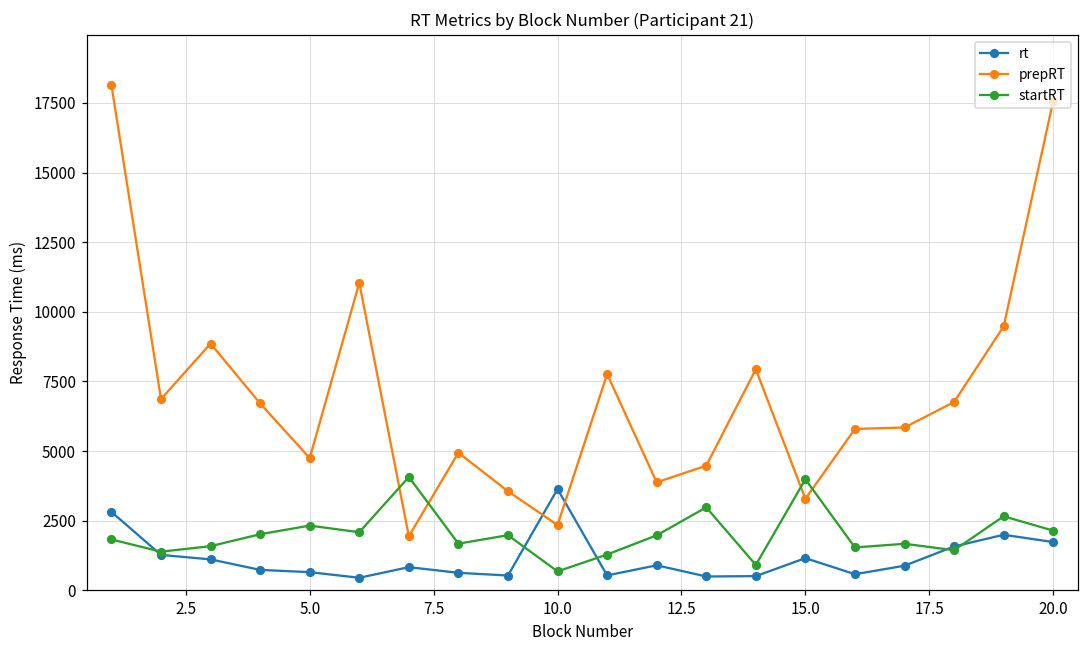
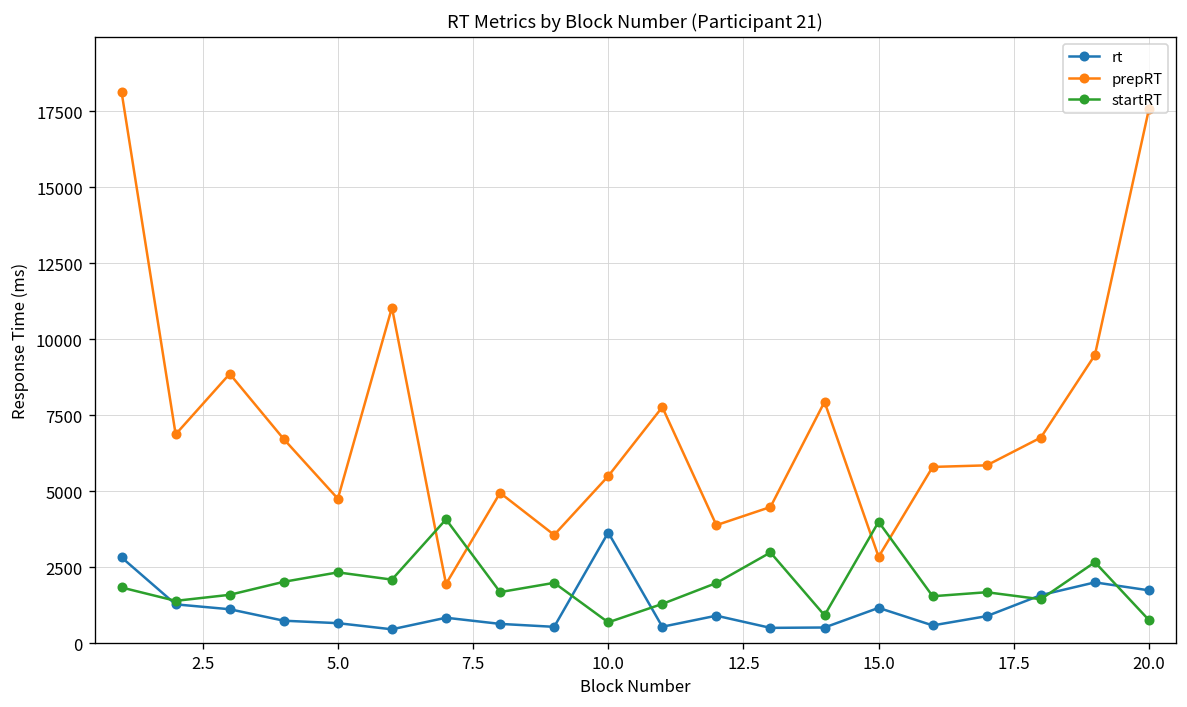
prepRT, 10.0: 2300 -> 5500
prepRT, 15.0: 3300 -> 2800
startRT, 20.0: 2100 -> 800
